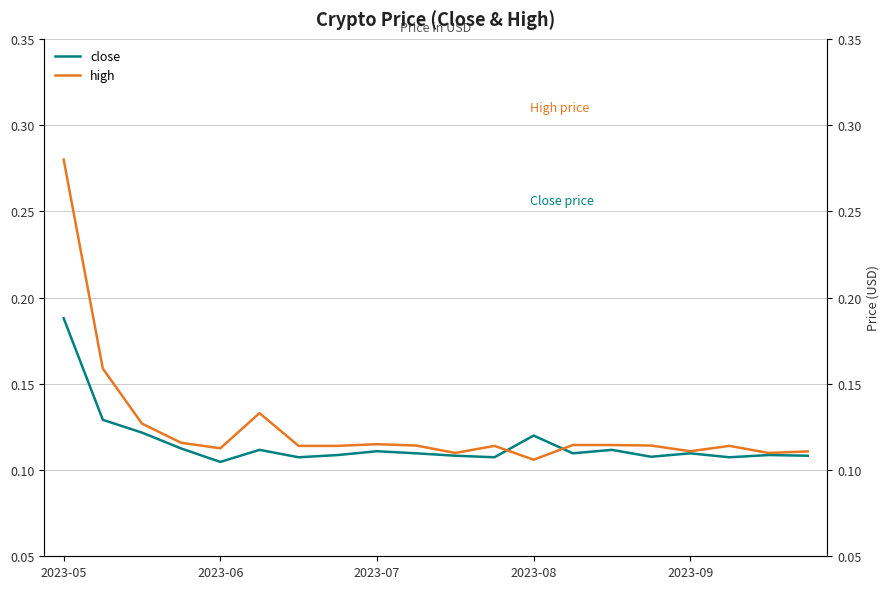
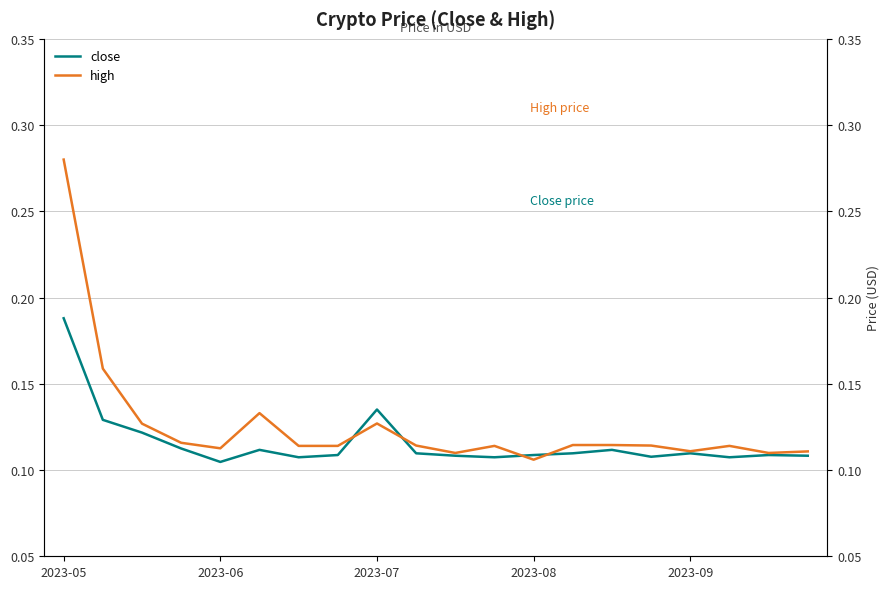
close, 2023-07: 0.111 -> 0.135
high, 2023-07: 0.115 -> 0.127
close, 2023-08: 0.120 -> 0.109
